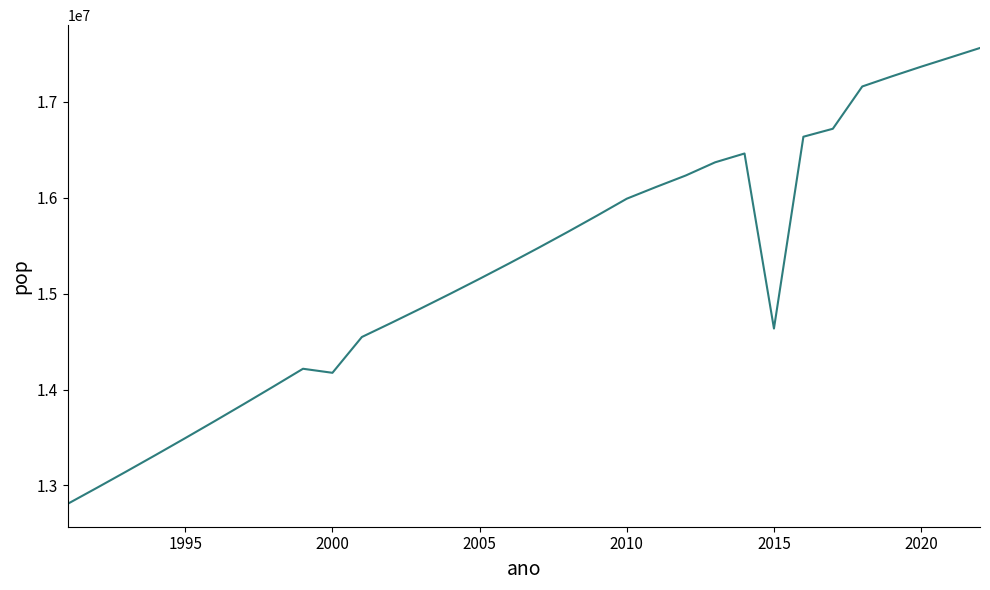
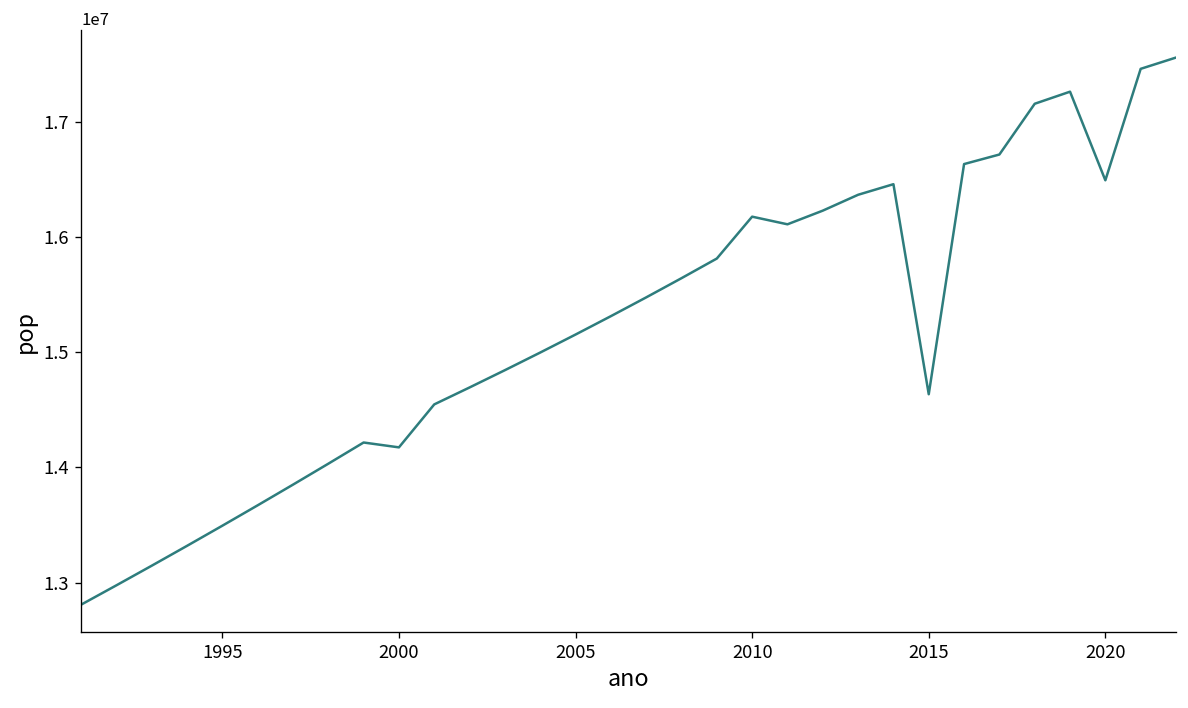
2010: 16000000 -> 16200000
2020: 17400000 -> 16500000
